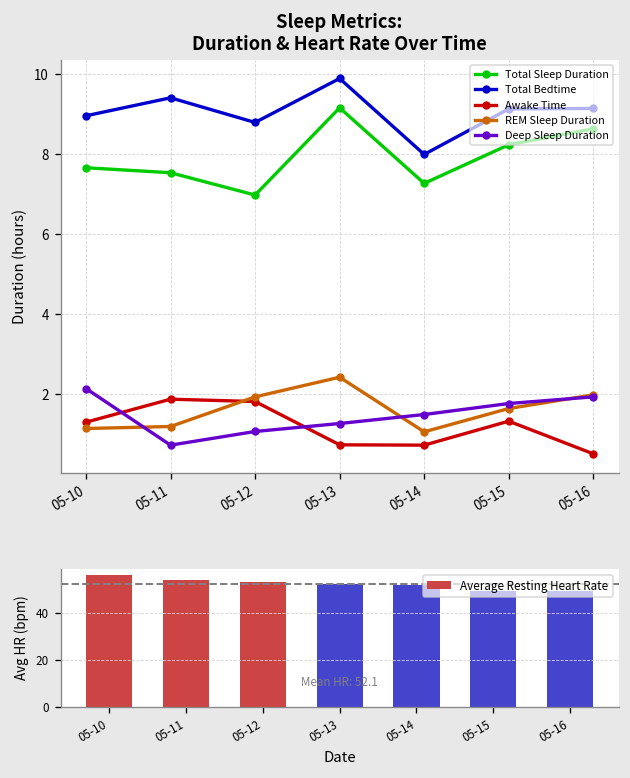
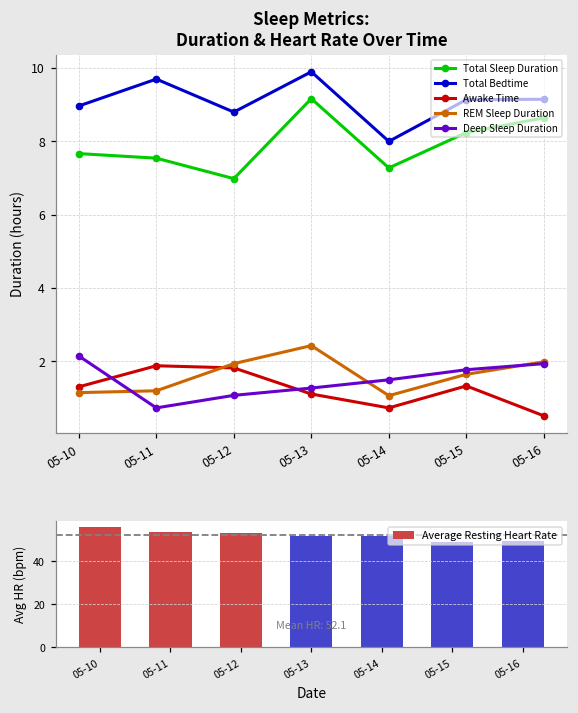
Sleep Metrics: Duration & Heart Rate Over Time, Total Bedtime, 05-11: 9.4 -> 9.7
Sleep Metrics: Duration & Heart Rate Over Time, Awake Time, 05-13: 0.7 -> 1.1
